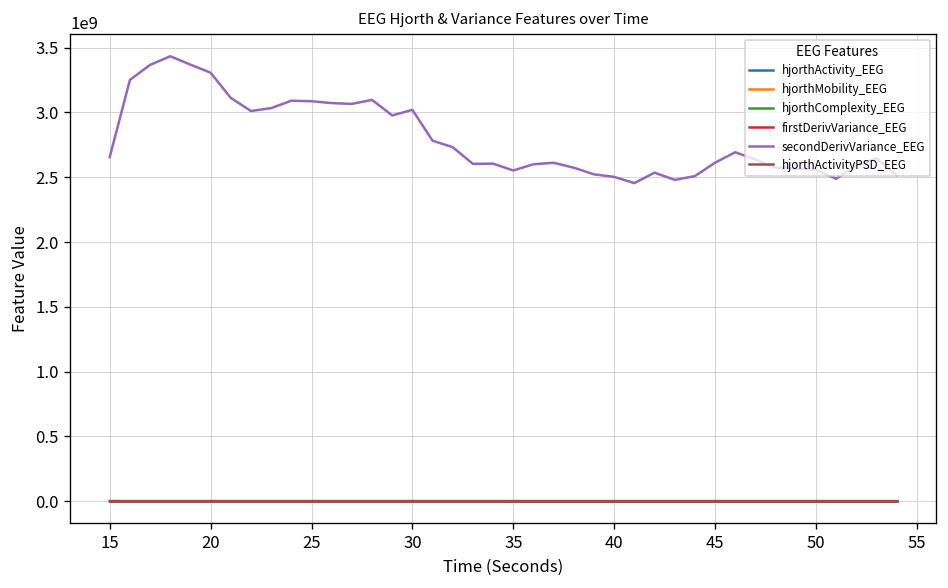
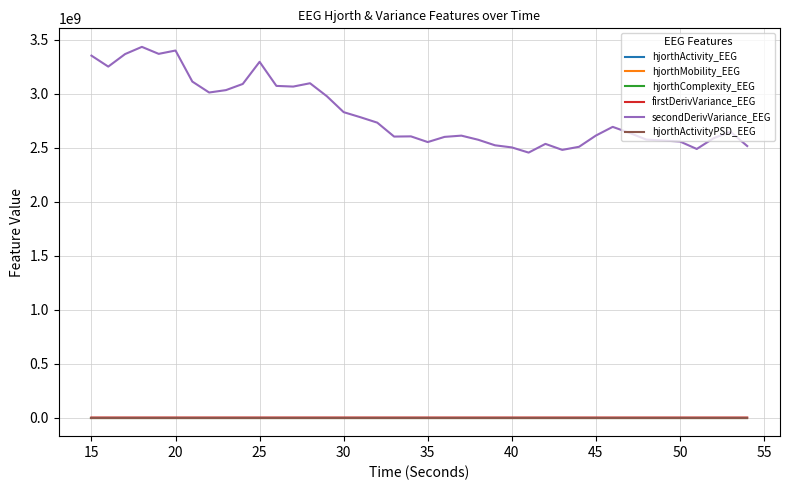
secondDerivVariance_EEG, 15: 2660000000 -> 3350000000
secondDerivVariance_EEG, 20: 3310000000 -> 3400000000
secondDerivVariance_EEG, 25: 3090000000 -> 3300000000
secondDerivVariance_EEG, 30: 3020000000 -> 2830000000
